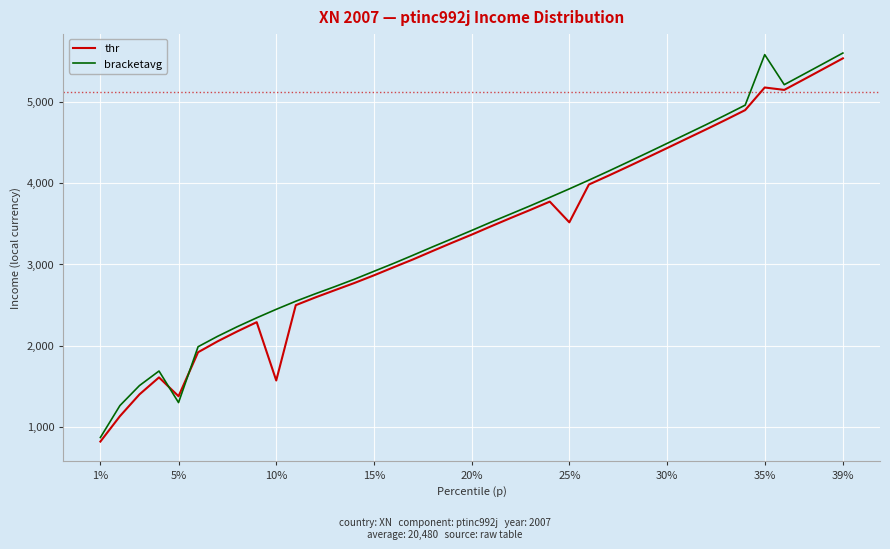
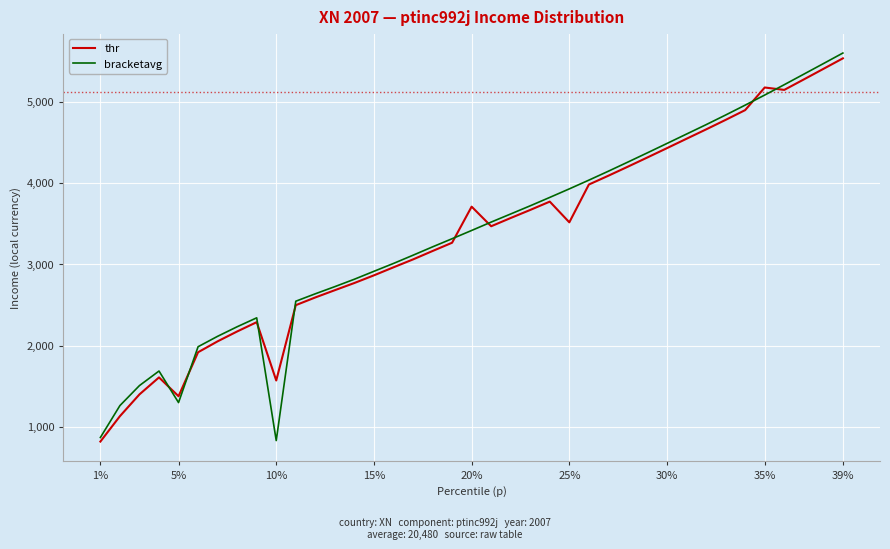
bracketavg, 10%: 2,400 -> 800
thr, 20%: 3,400 -> 3,700
bracketavg, 35%: 5,600 -> 5,100
